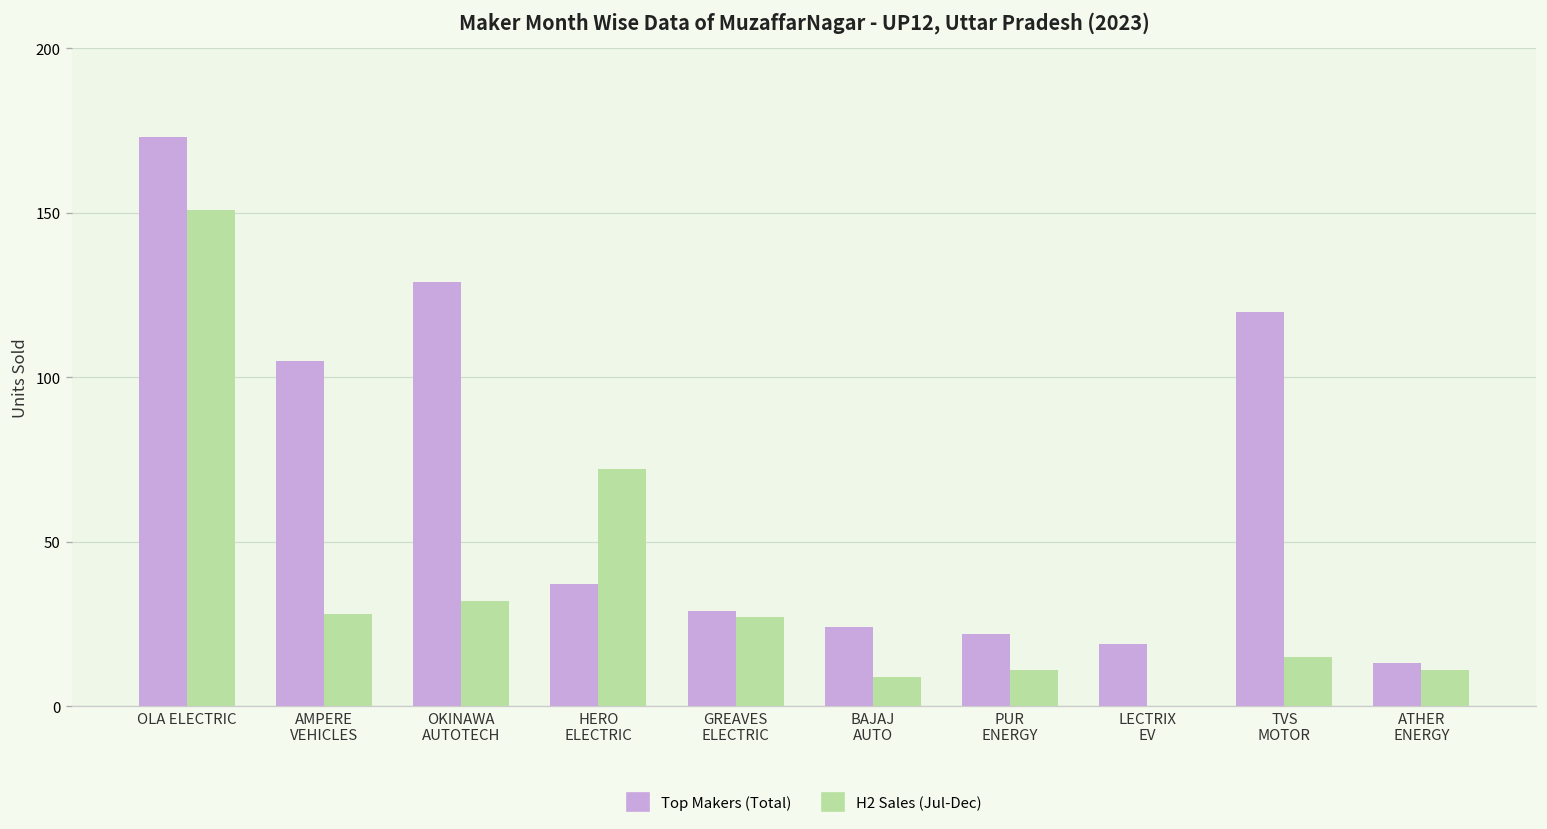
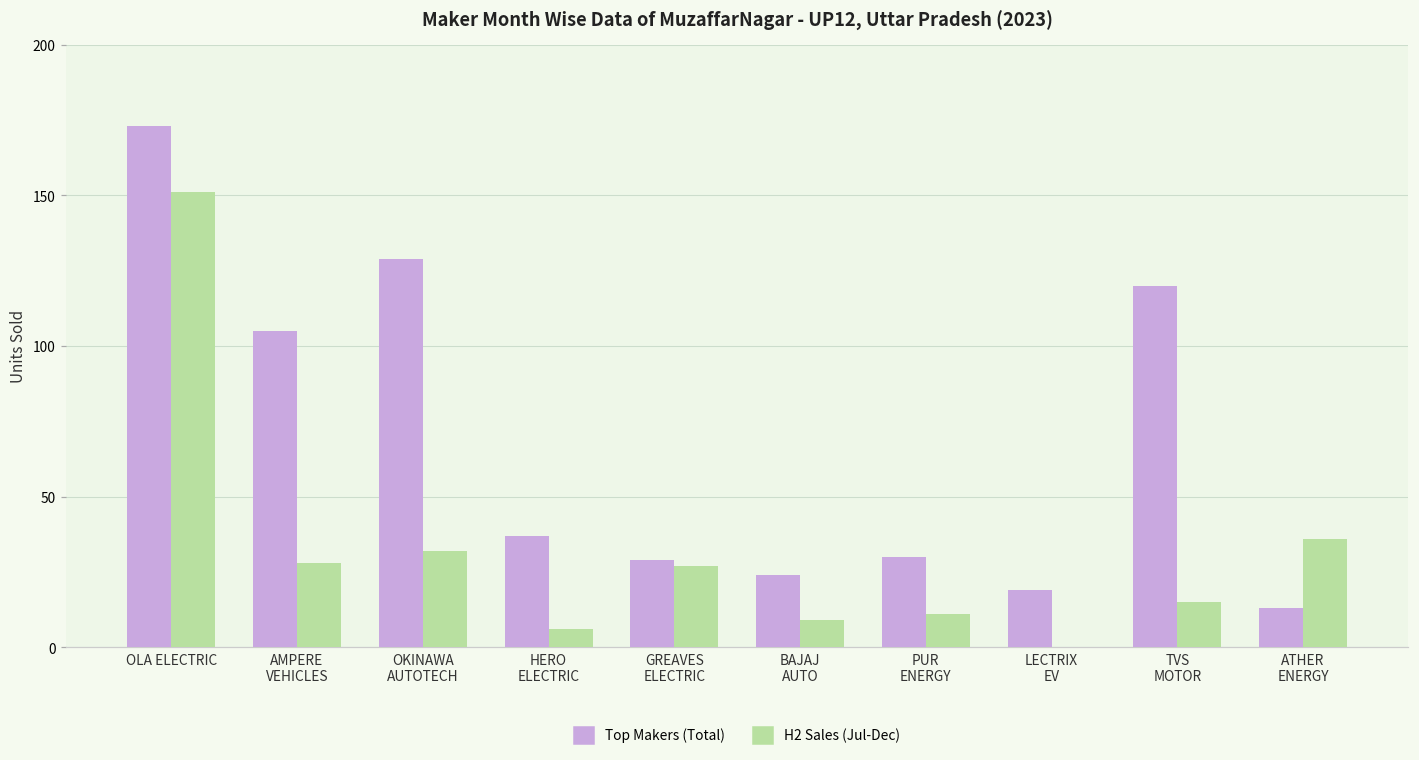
H2 Sales (Jul-Dec), HERO ELECTRIC: 72 -> 6
Top Makers (Total), PUR ENERGY: 22 -> 30
H2 Sales (Jul-Dec), ATHER ENERGY: 11 -> 36
